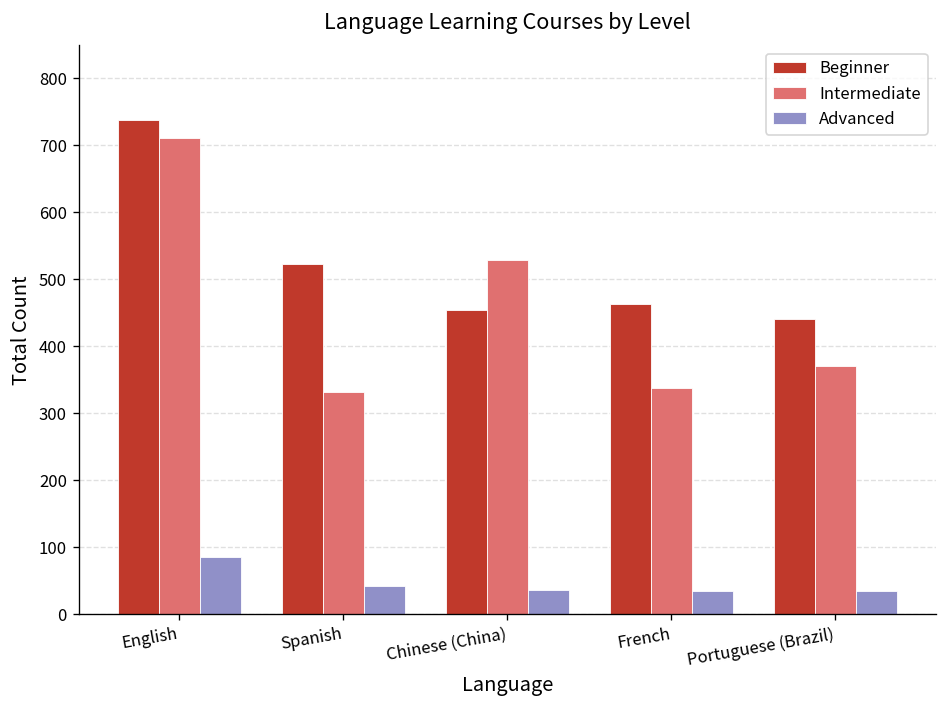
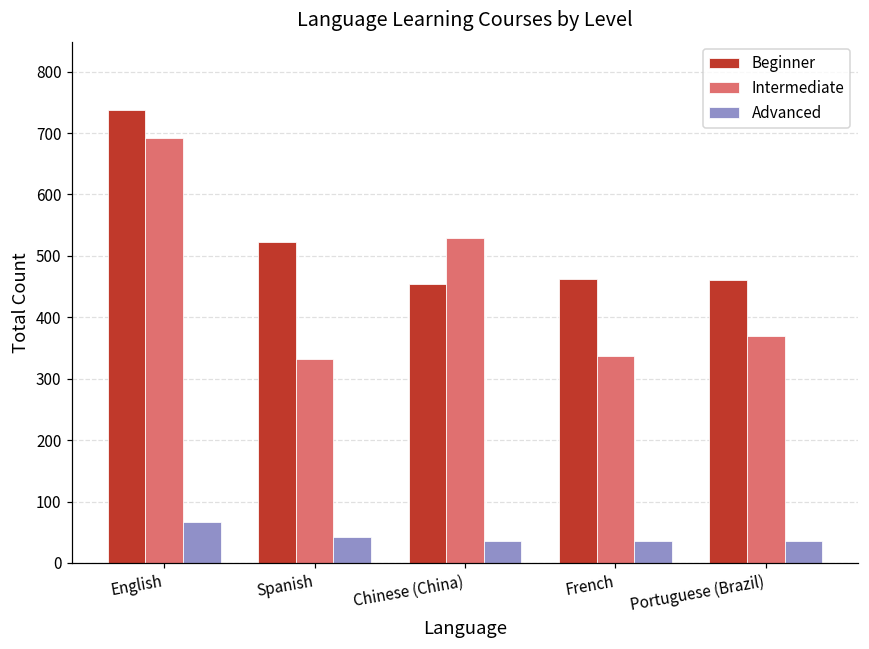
Intermediate, English: 710 -> 690
Advanced, English: 90 -> 70
Beginner, Portuguese (Brazil): 440 -> 460
